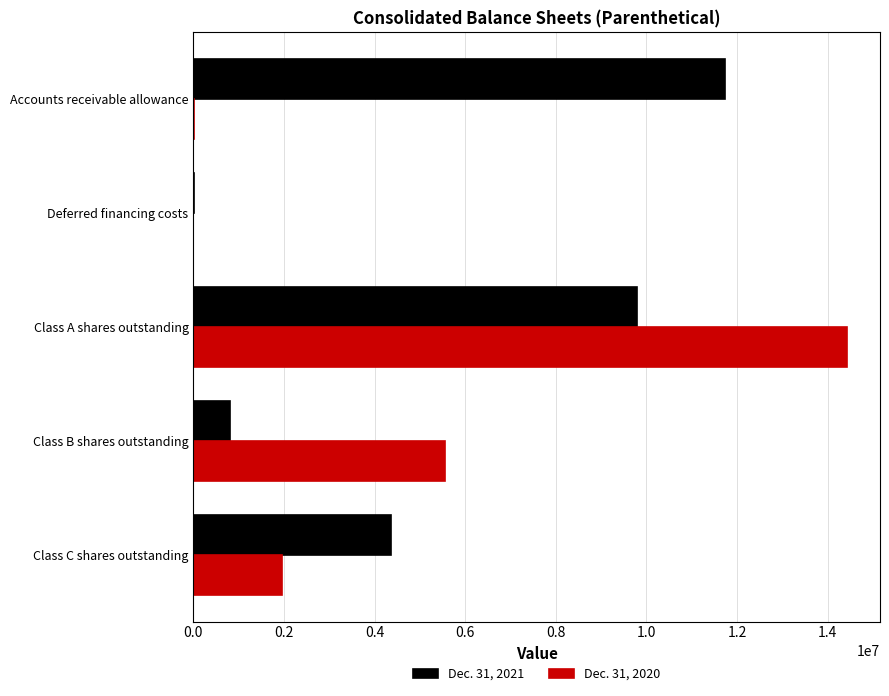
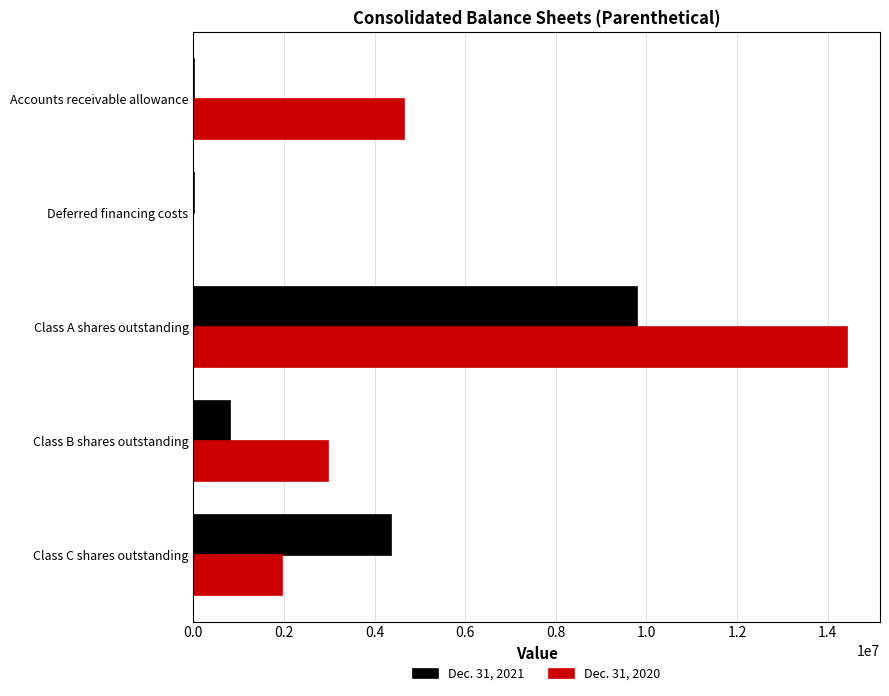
Dec. 31, 2021, Accounts receivable allowance: 11700000 -> 0
Dec. 31, 2020, Accounts receivable allowance: 0 -> 4600000
Dec. 31, 2020, Class B shares outstanding: 5500000 -> 3000000
